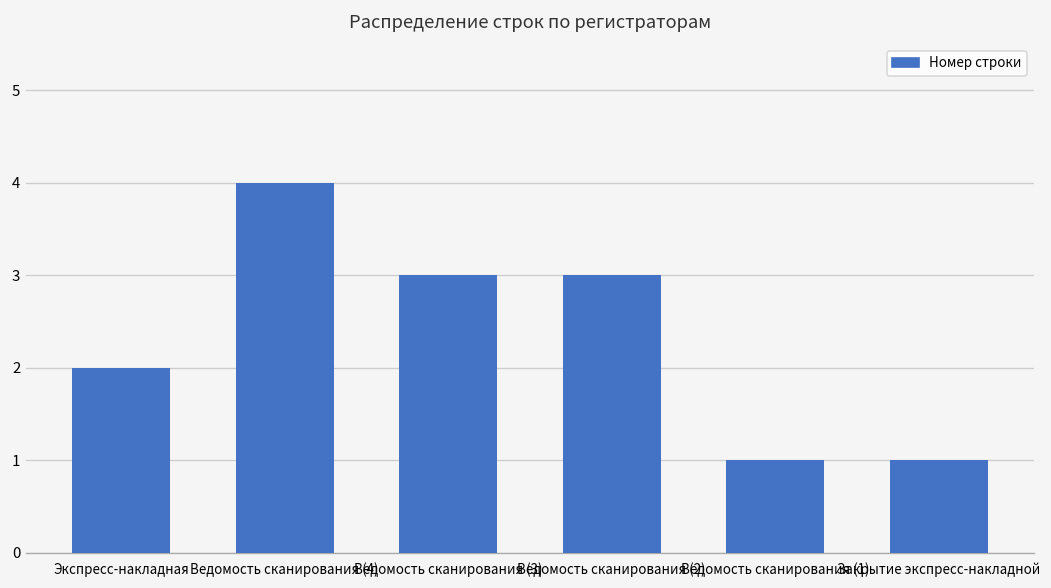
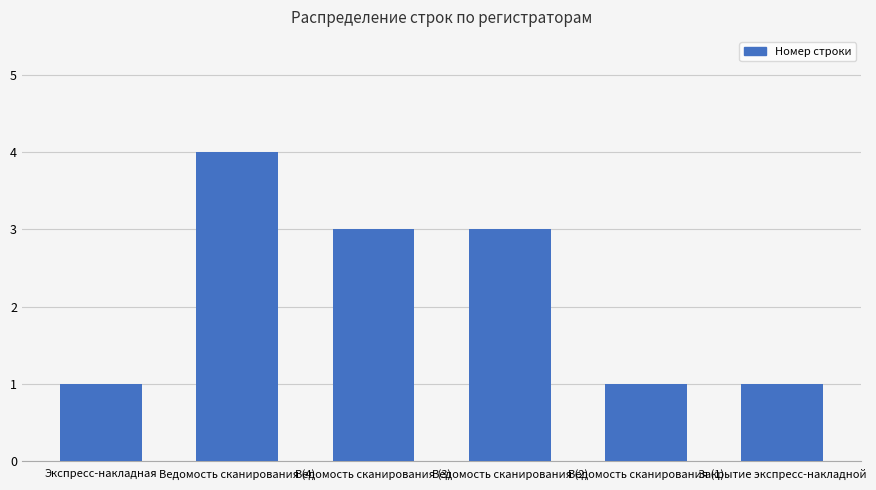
Экспресс-накладная: 2 -> 1
